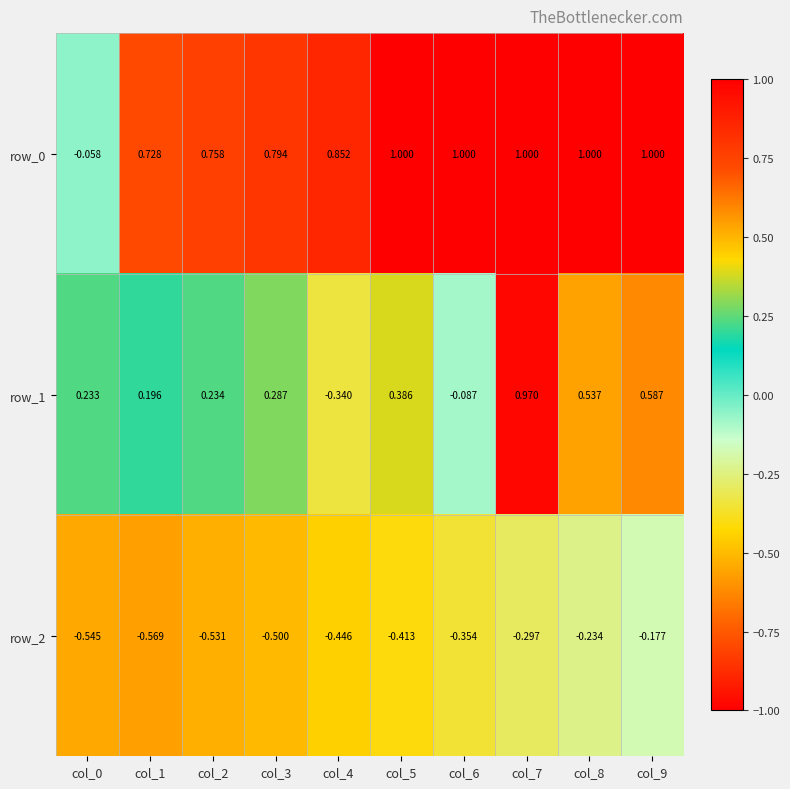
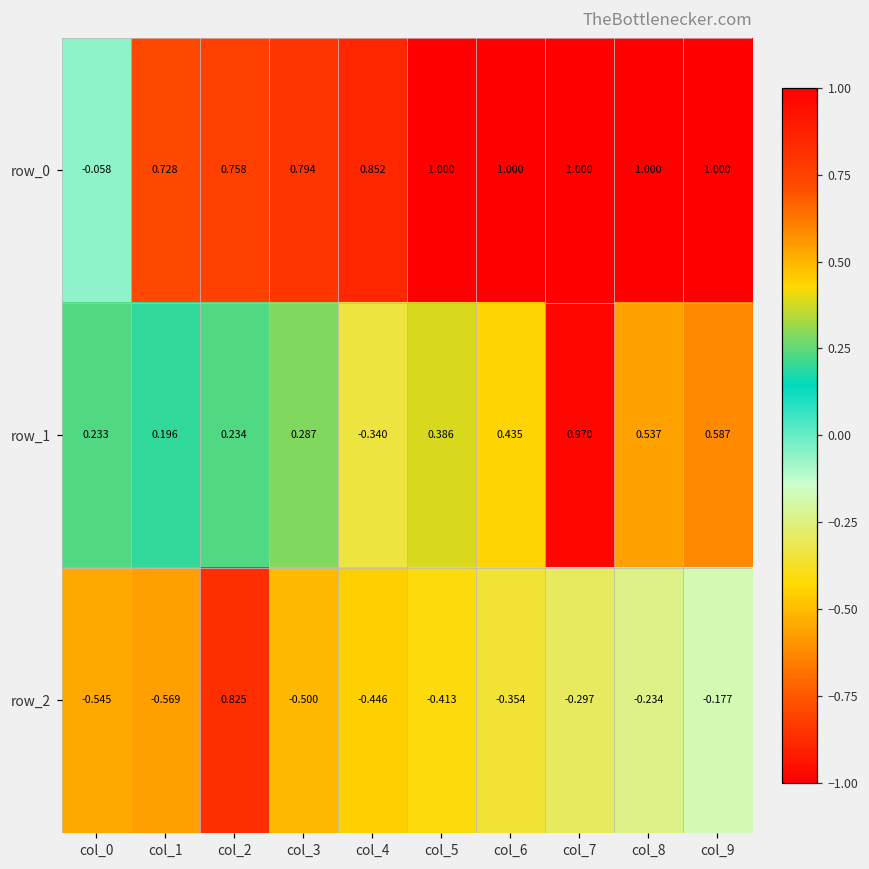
row_1, col_6: -0.087 -> 0.435
row_2, col_2: -0.531 -> 0.825
